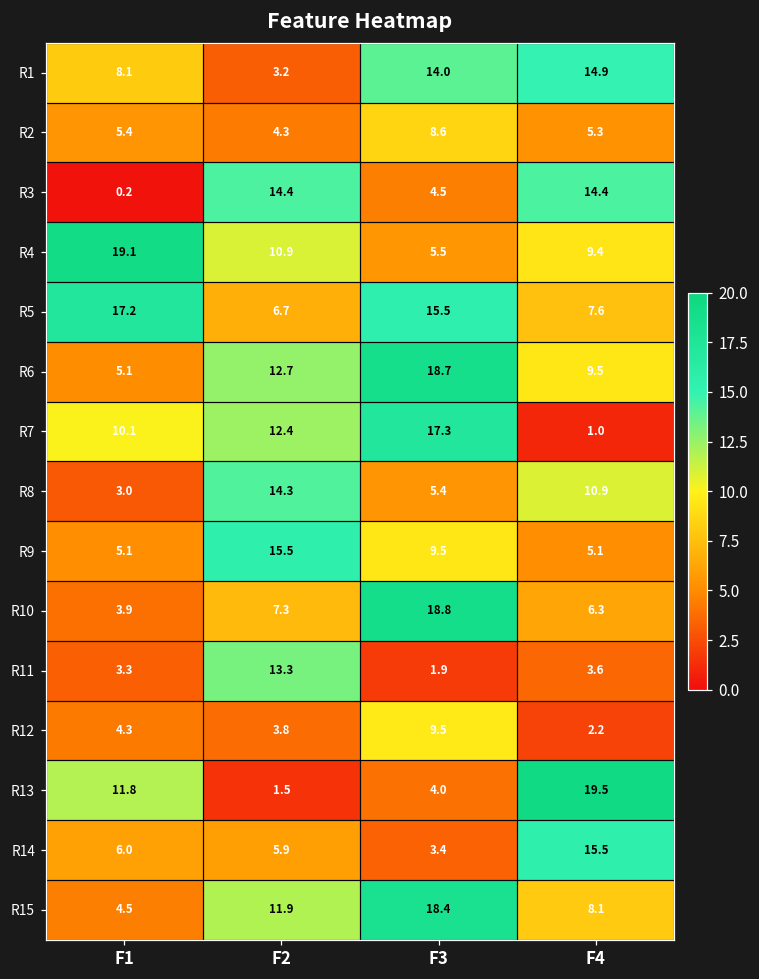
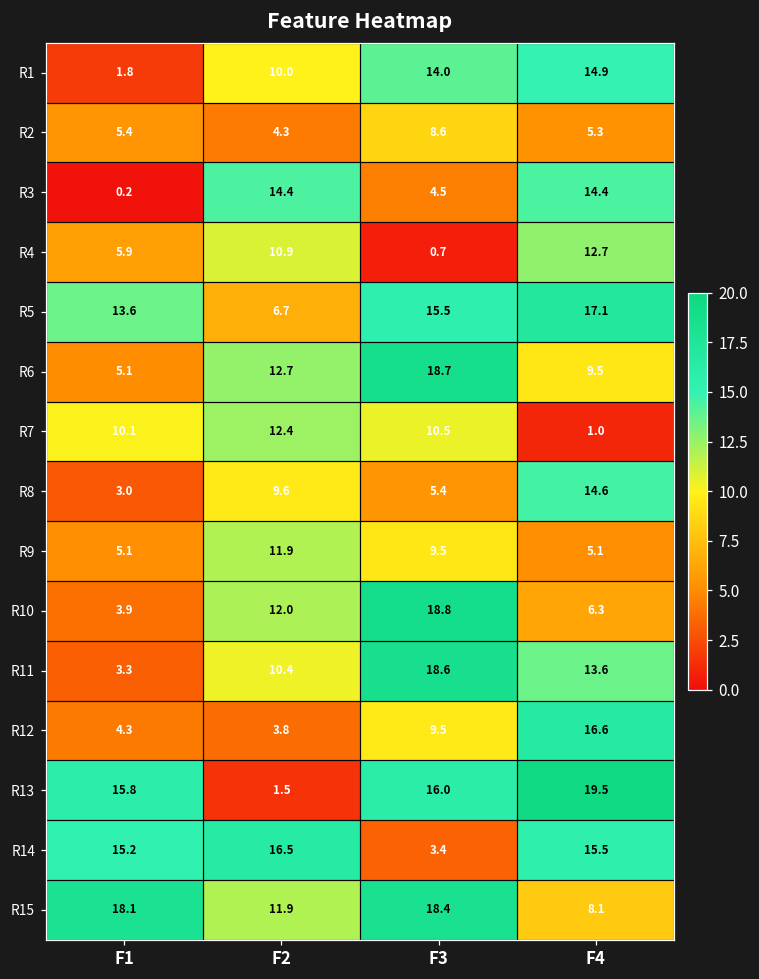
R1, F1: 8.1 -> 1.8
R1, F2: 3.2 -> 10.0
R4, F1: 19.1 -> 5.9
R4, F3: 5.5 -> 0.7
R4, F4: 9.4 -> 12.7
R5, F1: 17.2 -> 13.6
R5, F4: 7.6 -> 17.1
R7, F3: 17.3 -> 10.5
R8, F2: 14.3 -> 9.6
R8, F4: 10.9 -> 14.6
R9, F2: 15.5 -> 11.9
R10, F2: 7.3 -> 12.0
R11, F2: 13.3 -> 10.4
R11, F3: 1.9 -> 18.6
R11, F4: 3.6 -> 13.6
R12, F4: 2.2 -> 16.6
R13, F1: 11.8 -> 15.8
R13, F3: 4.0 -> 16.0
R14, F1: 6.0 -> 15.2
R14, F2: 5.9 -> 16.5
R15, F1: 4.5 -> 18.1
